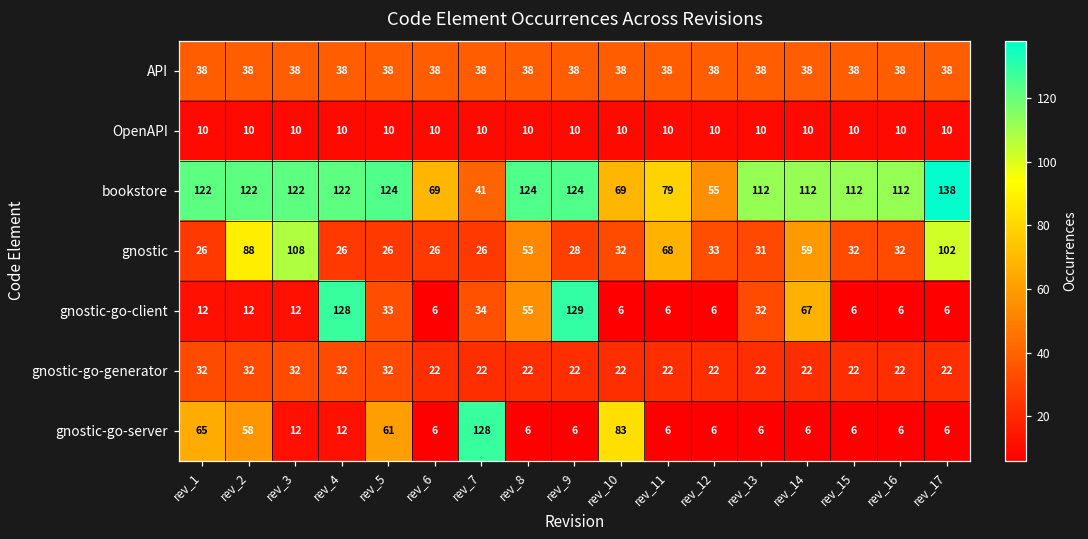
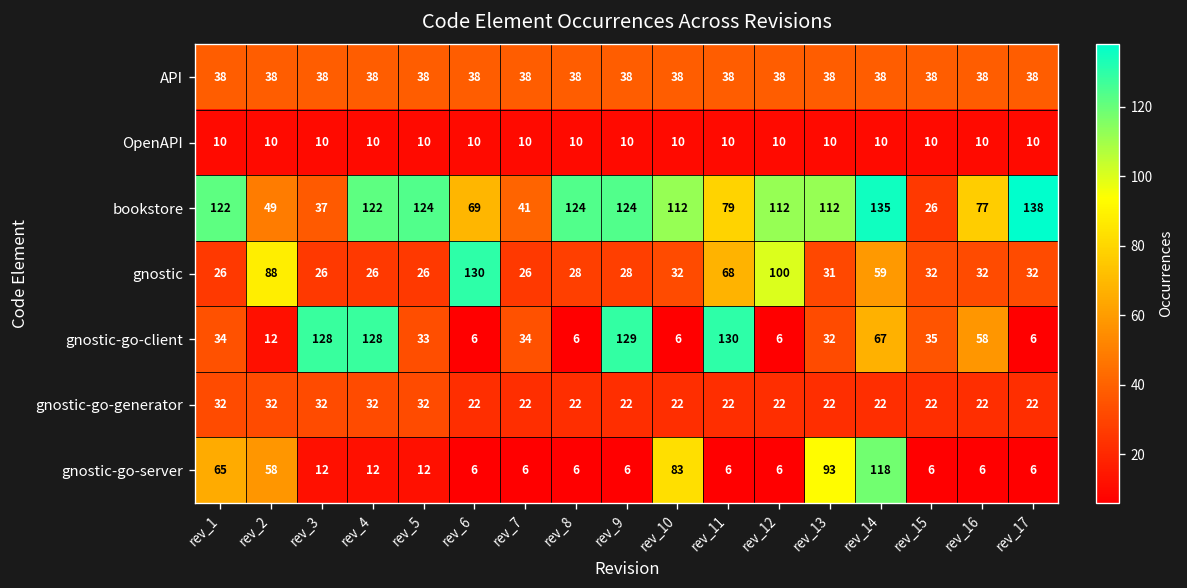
bookstore, rev_2: 122 -> 49
bookstore, rev_3: 122 -> 37
bookstore, rev_10: 69 -> 112
bookstore, rev_12: 55 -> 112
bookstore, rev_14: 112 -> 135
bookstore, rev_15: 112 -> 26
bookstore, rev_16: 112 -> 77
gnostic, rev_3: 108 -> 26
gnostic, rev_6: 26 -> 130
gnostic, rev_8: 53 -> 28
gnostic, rev_12: 33 -> 100
gnostic, rev_17: 102 -> 32
gnostic-go-client, rev_1: 12 -> 34
gnostic-go-client, rev_3: 12 -> 128
gnostic-go-client, rev_8: 55 -> 6
gnostic-go-client, rev_11: 6 -> 130
gnostic-go-client, rev_15: 6 -> 35
gnostic-go-client, rev_16: 6 -> 58
gnostic-go-server, rev_5: 61 -> 12
gnostic-go-server, rev_7: 128 -> 6
gnostic-go-server, rev_13: 6 -> 93
gnostic-go-server, rev_14: 6 -> 118
